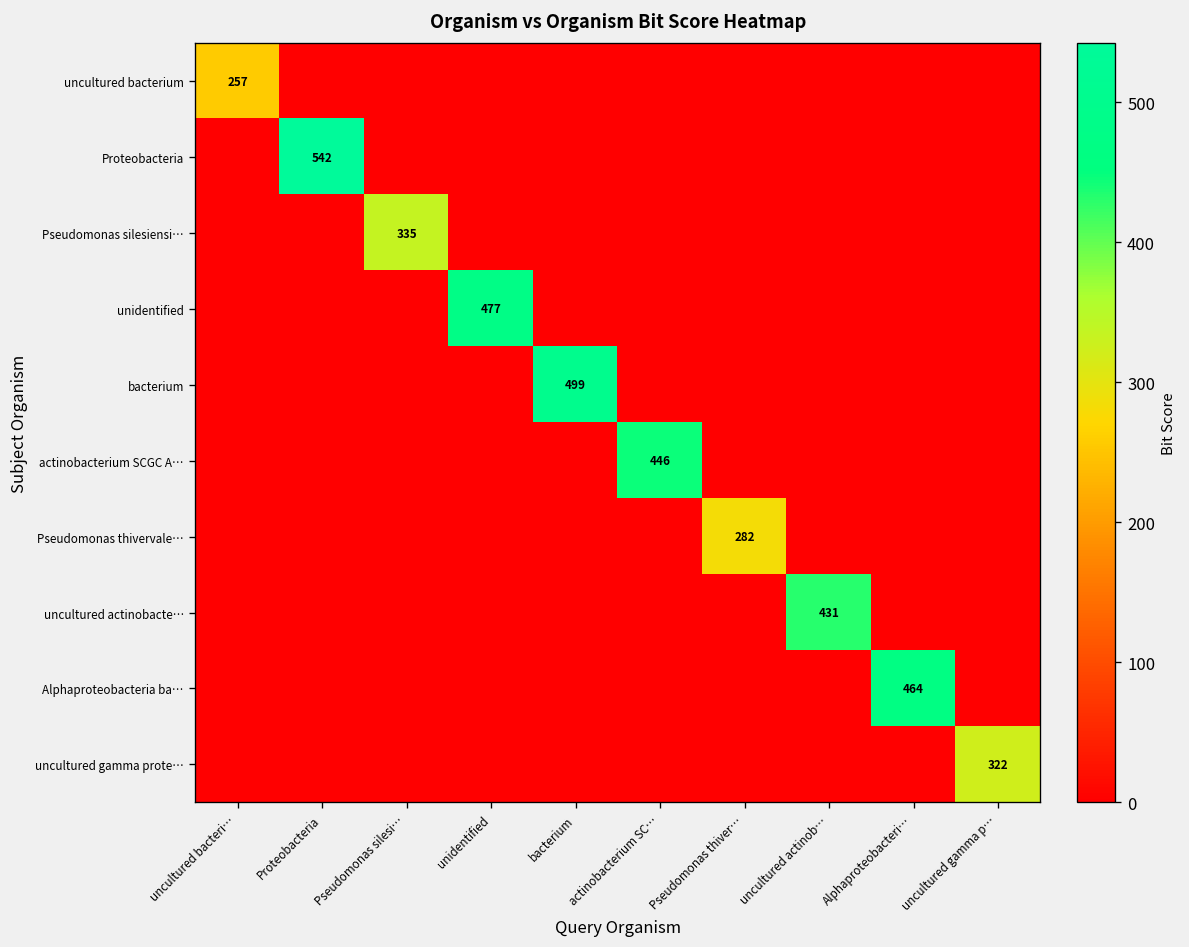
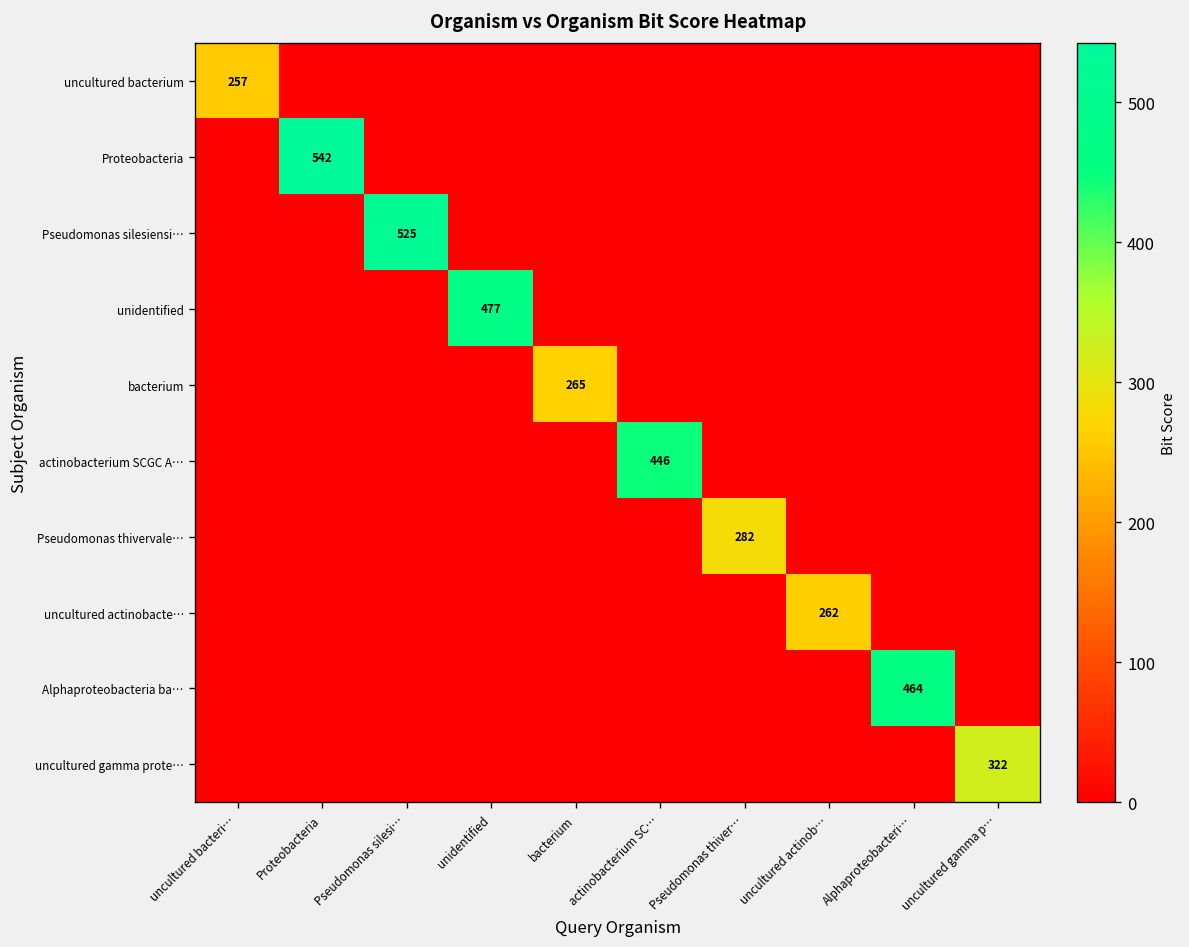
Pseudomonas silesiensi…, Pseudomonas silesi…: 335 -> 525
bacterium, bacterium: 499 -> 265
uncultured actinobacte…, uncultured actinob…: 431 -> 262
